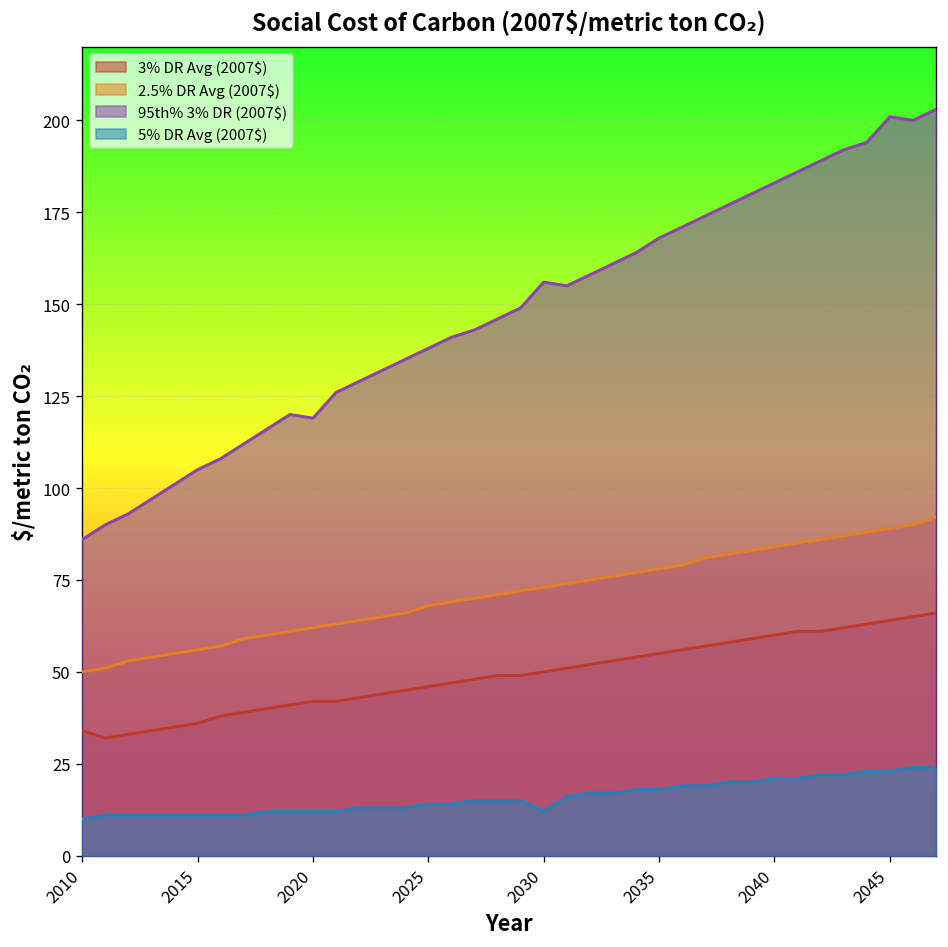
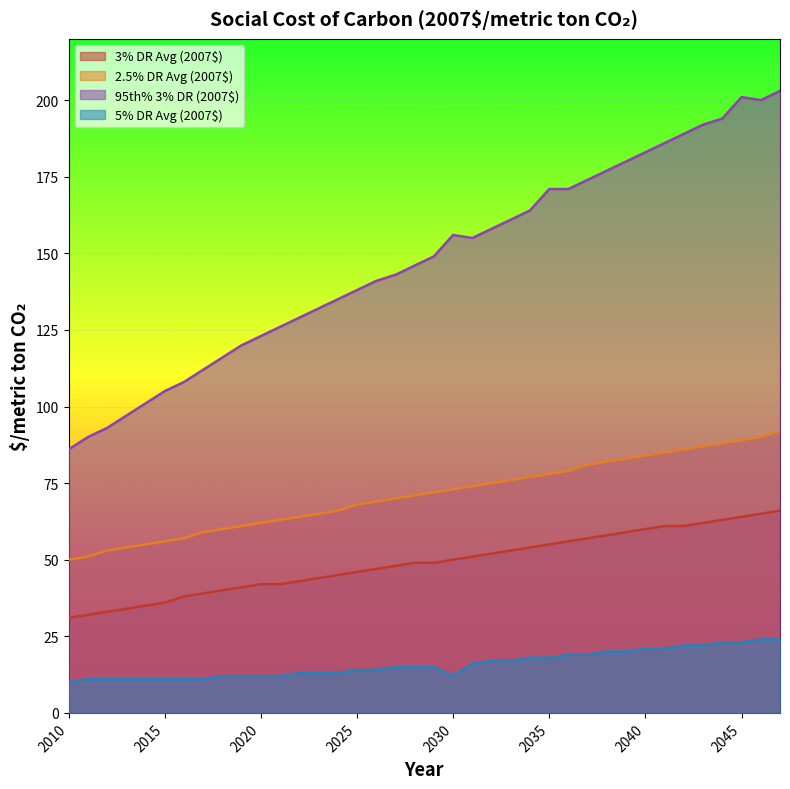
3% DR Avg (2007$), 2010: 34 -> 31
95th% 3% DR (2007$), 2020: 119 -> 123
95th% 3% DR (2007$), 2035: 168 -> 171
